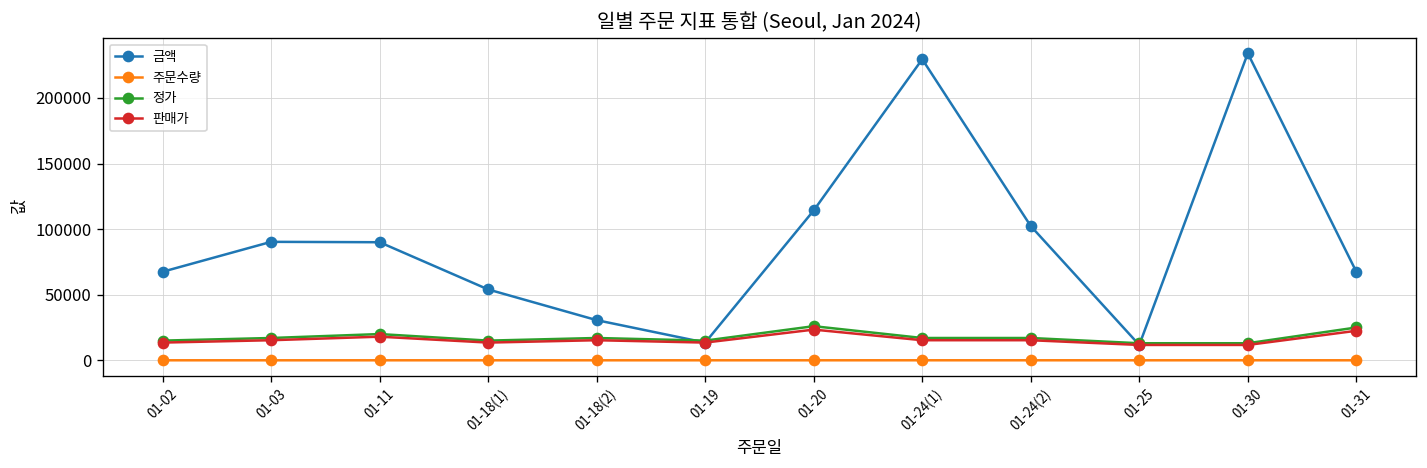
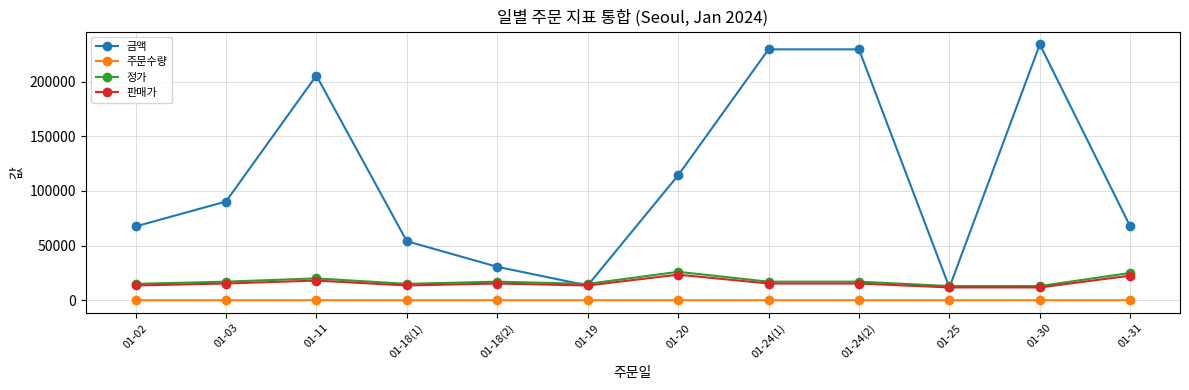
금액, 01-11: 90000 -> 206000
금액, 01-24(2): 102000 -> 230000
